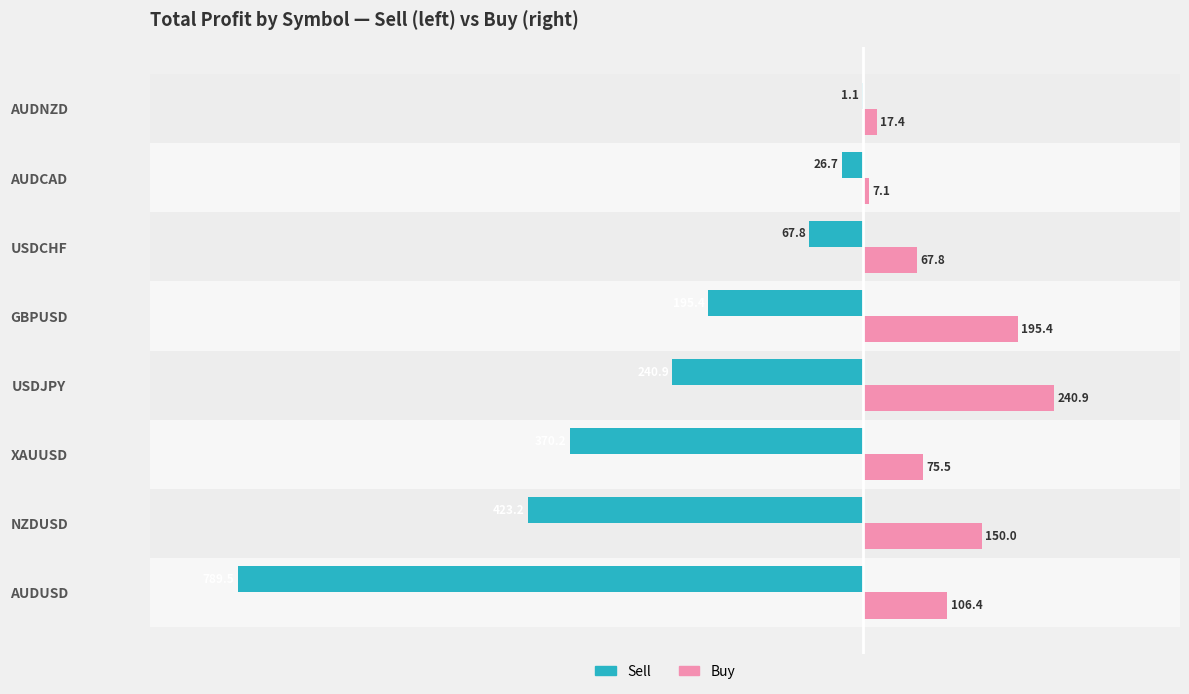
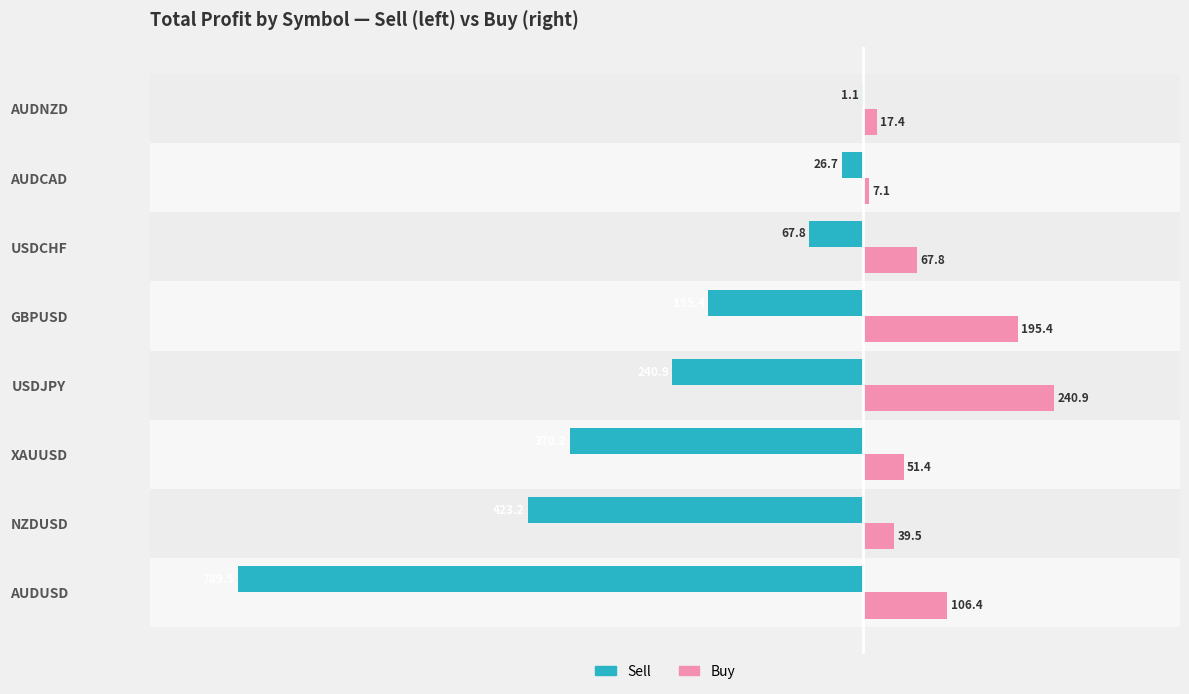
Buy, XAUUSD: 75.5 -> 51.4
Buy, NZDUSD: 150.0 -> 39.5
